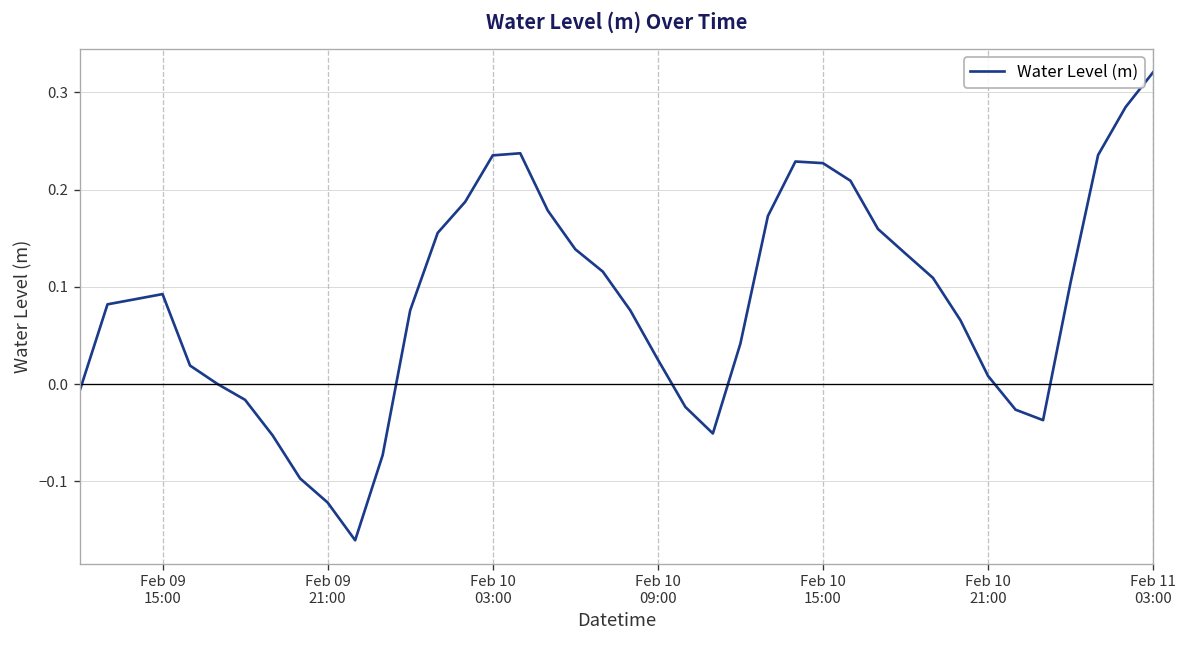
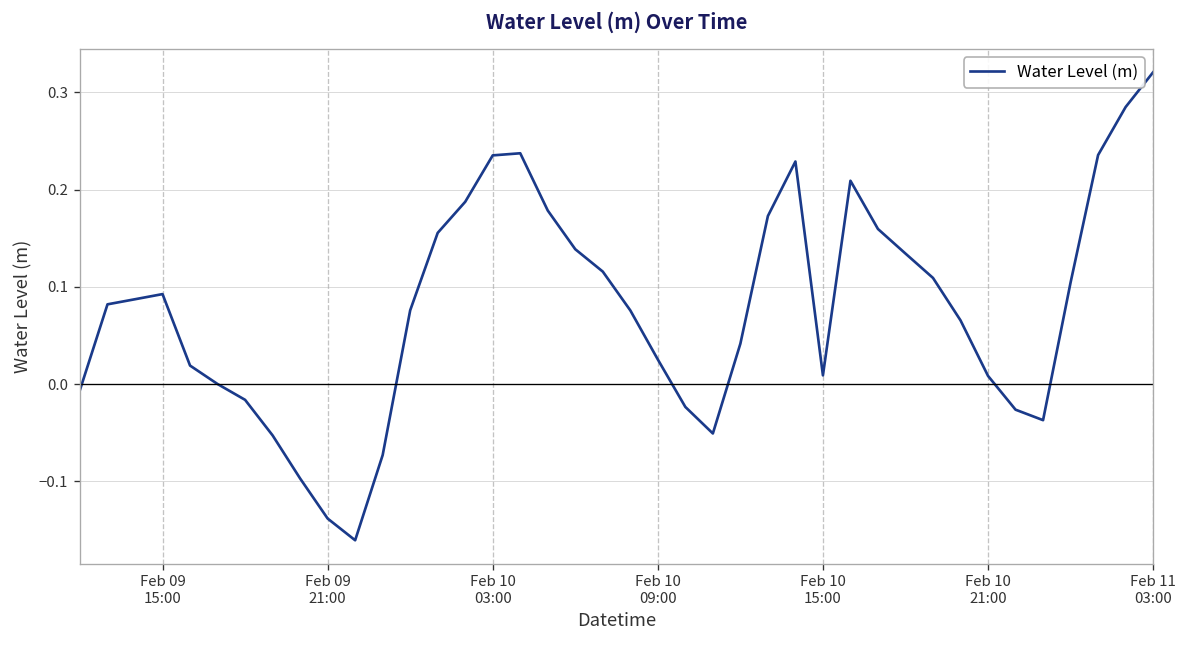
Feb 09 21:00: -0.12 -> -0.14
Feb 10 15:00: 0.23 -> 0.01
